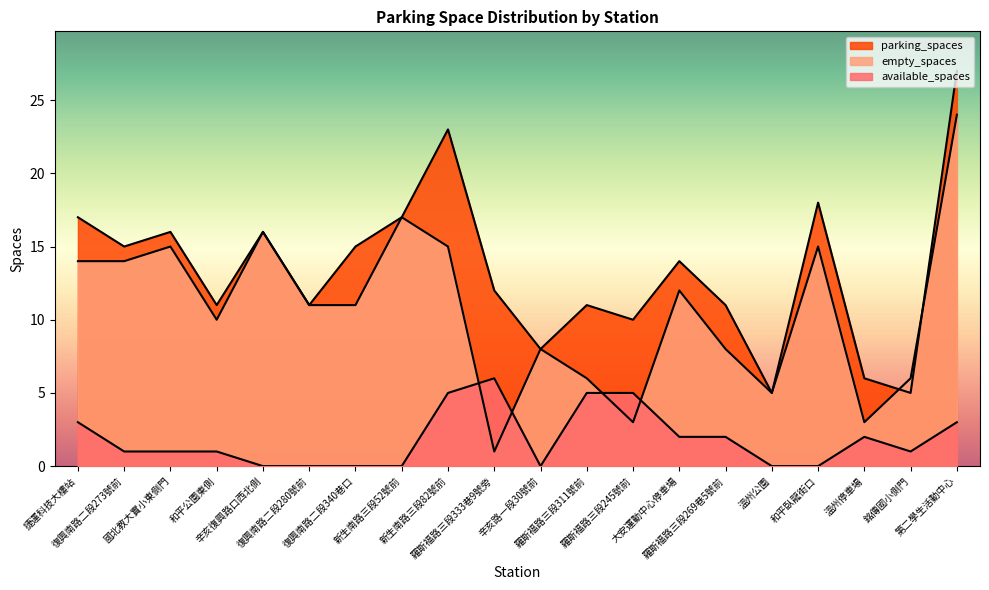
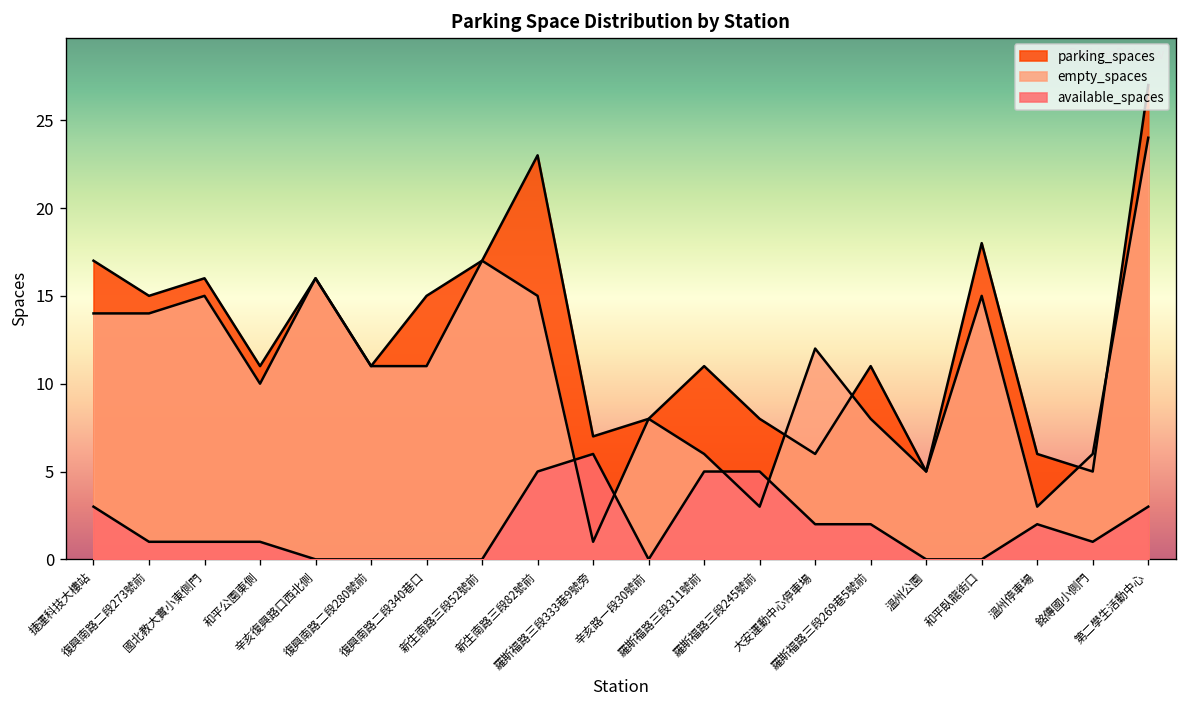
parking_spaces, 羅斯福路三段333巷9號旁: 12 -> 7
parking_spaces, 羅斯福路三段245號前: 10 -> 8
parking_spaces, 大安運動中心停車場: 14 -> 6
